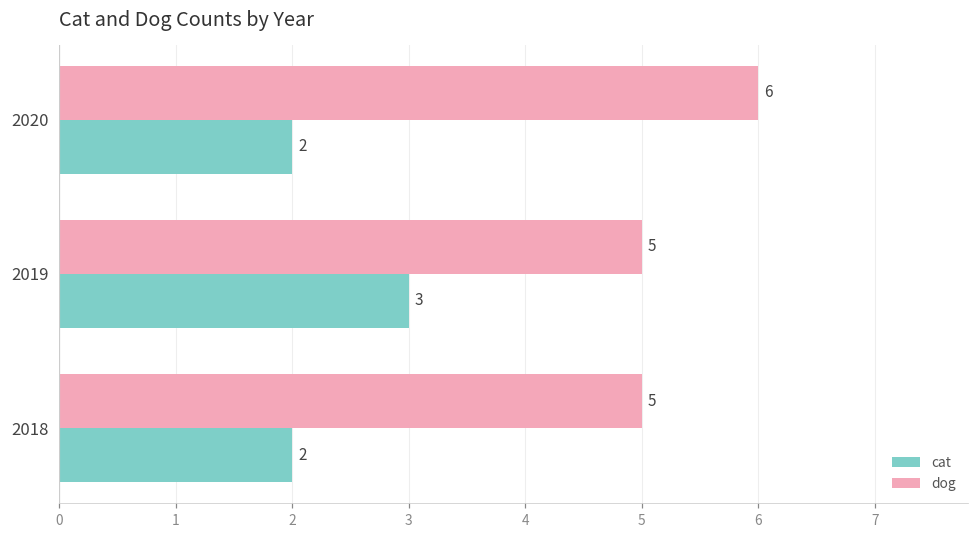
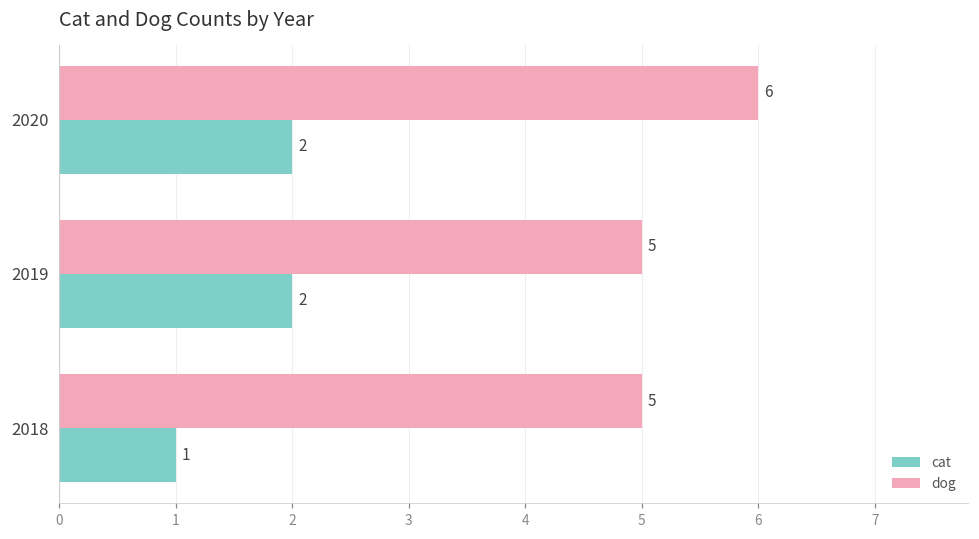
cat, 2019: 3 -> 2
cat, 2018: 2 -> 1
